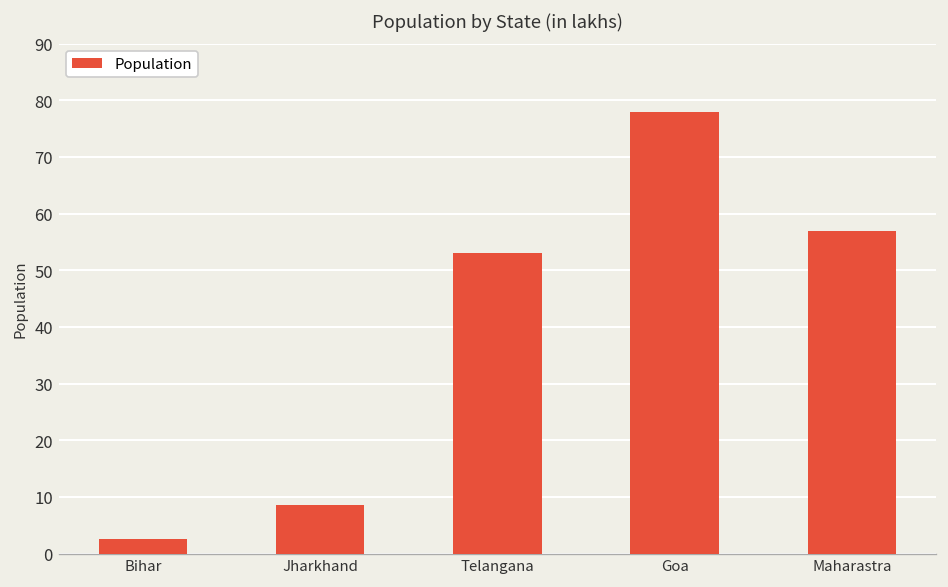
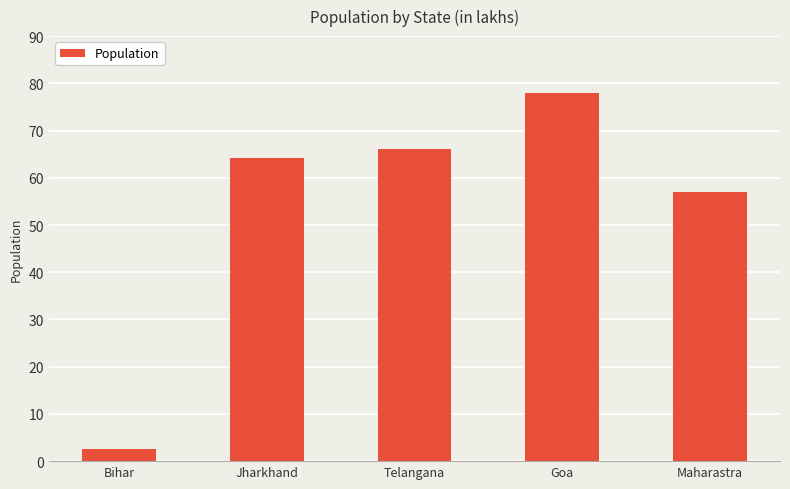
Jharkhand: 9 -> 64
Telangana: 53 -> 66
